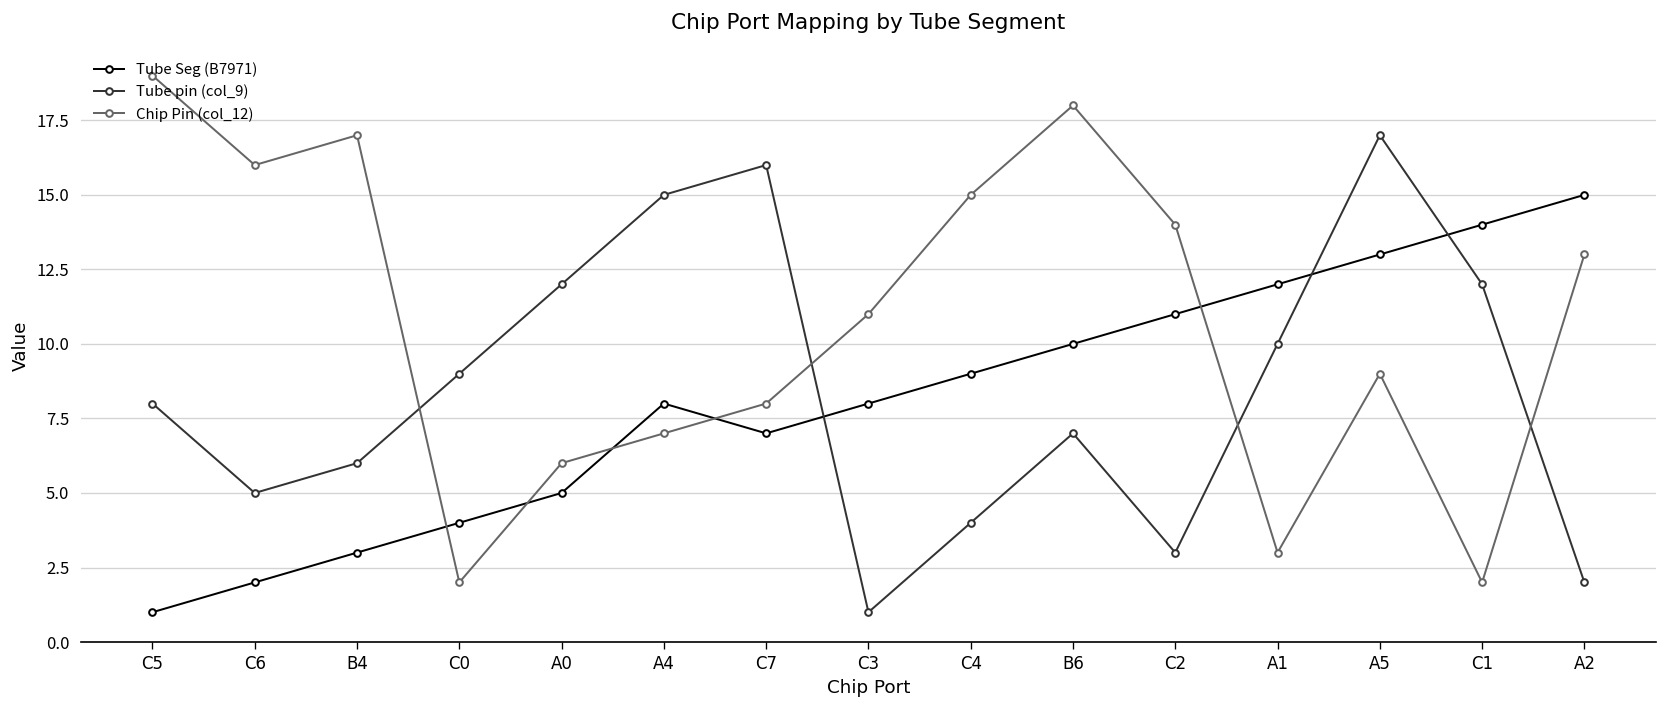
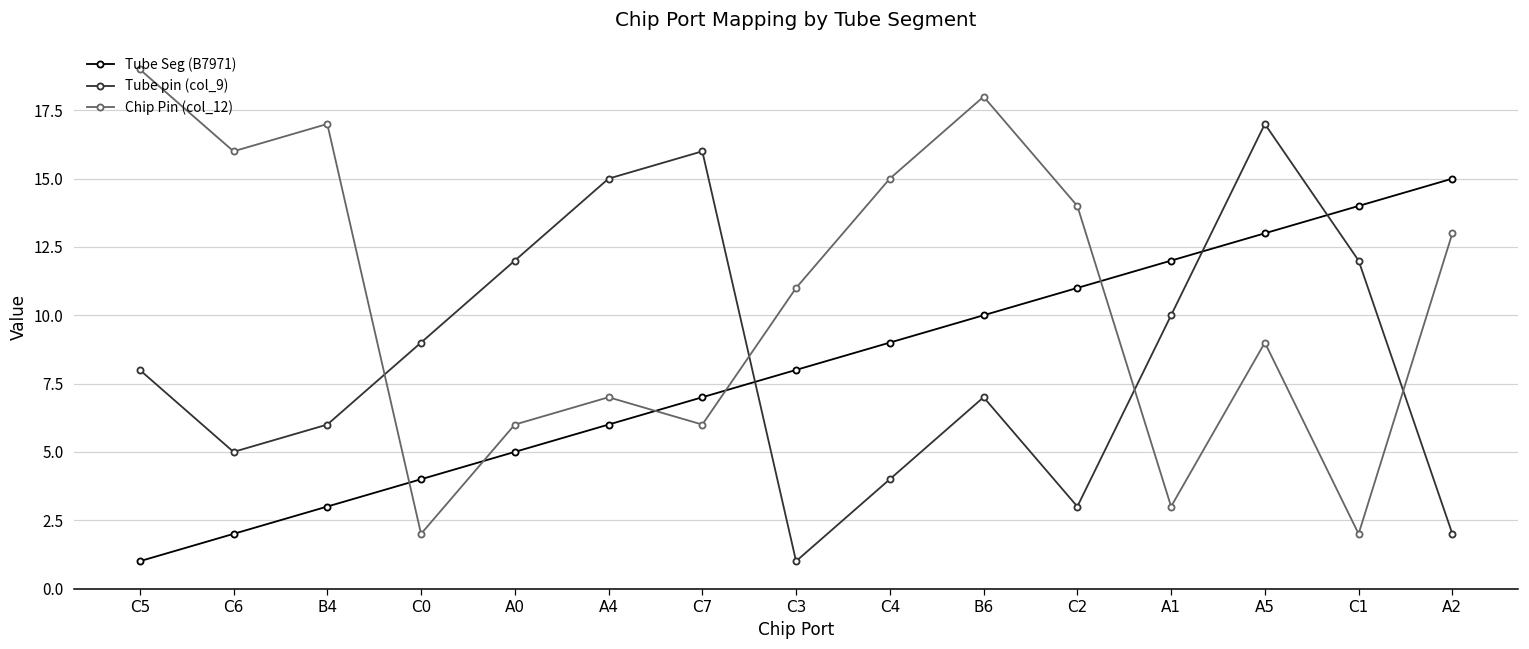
Tube Seg (B7971), A4: 8 -> 6
Chip Pin (col_12), C7: 8 -> 6
